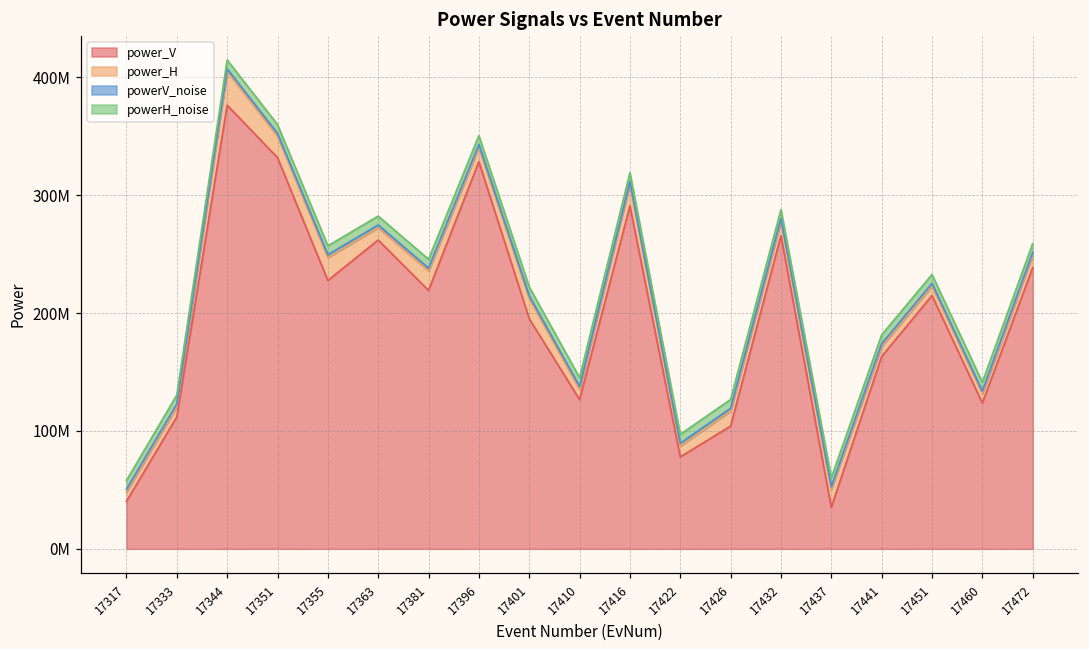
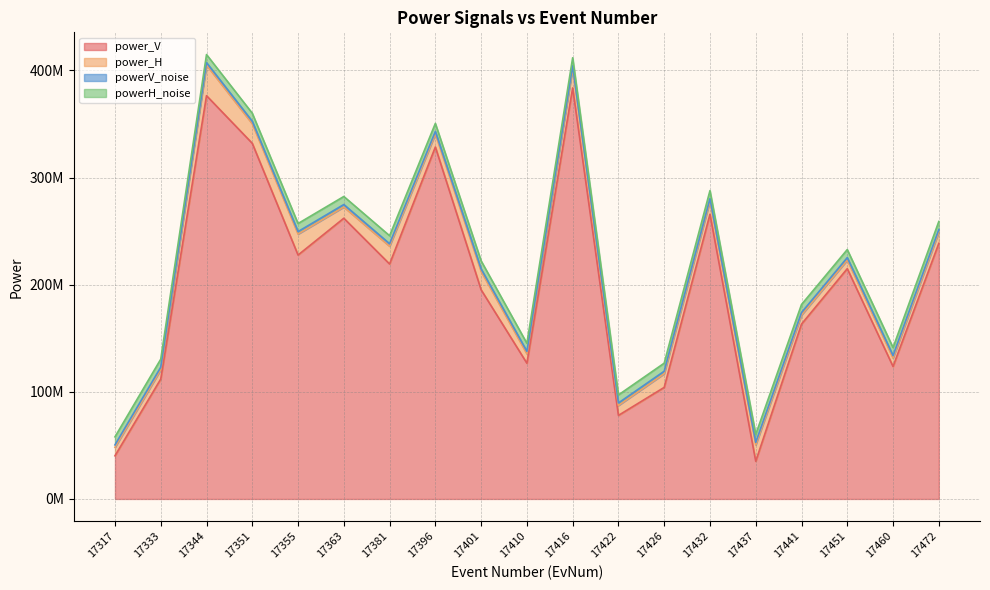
power_V, 17416: 291000000 -> 384000000
